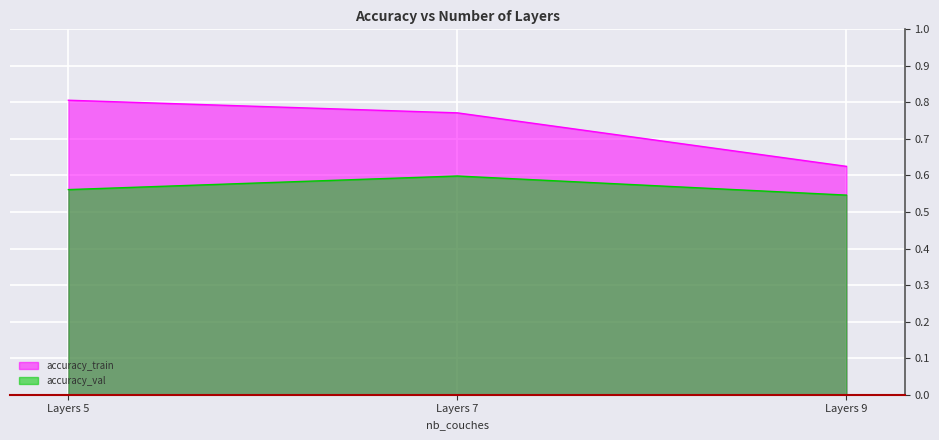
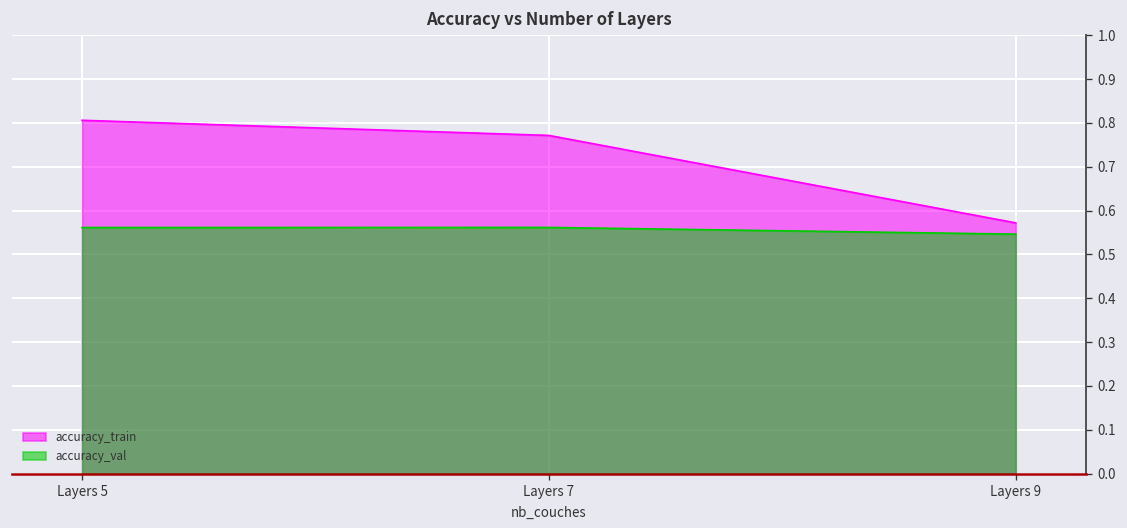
accuracy_val, Layers 7: 0.60 -> 0.56
accuracy_train, Layers 9: 0.63 -> 0.57
